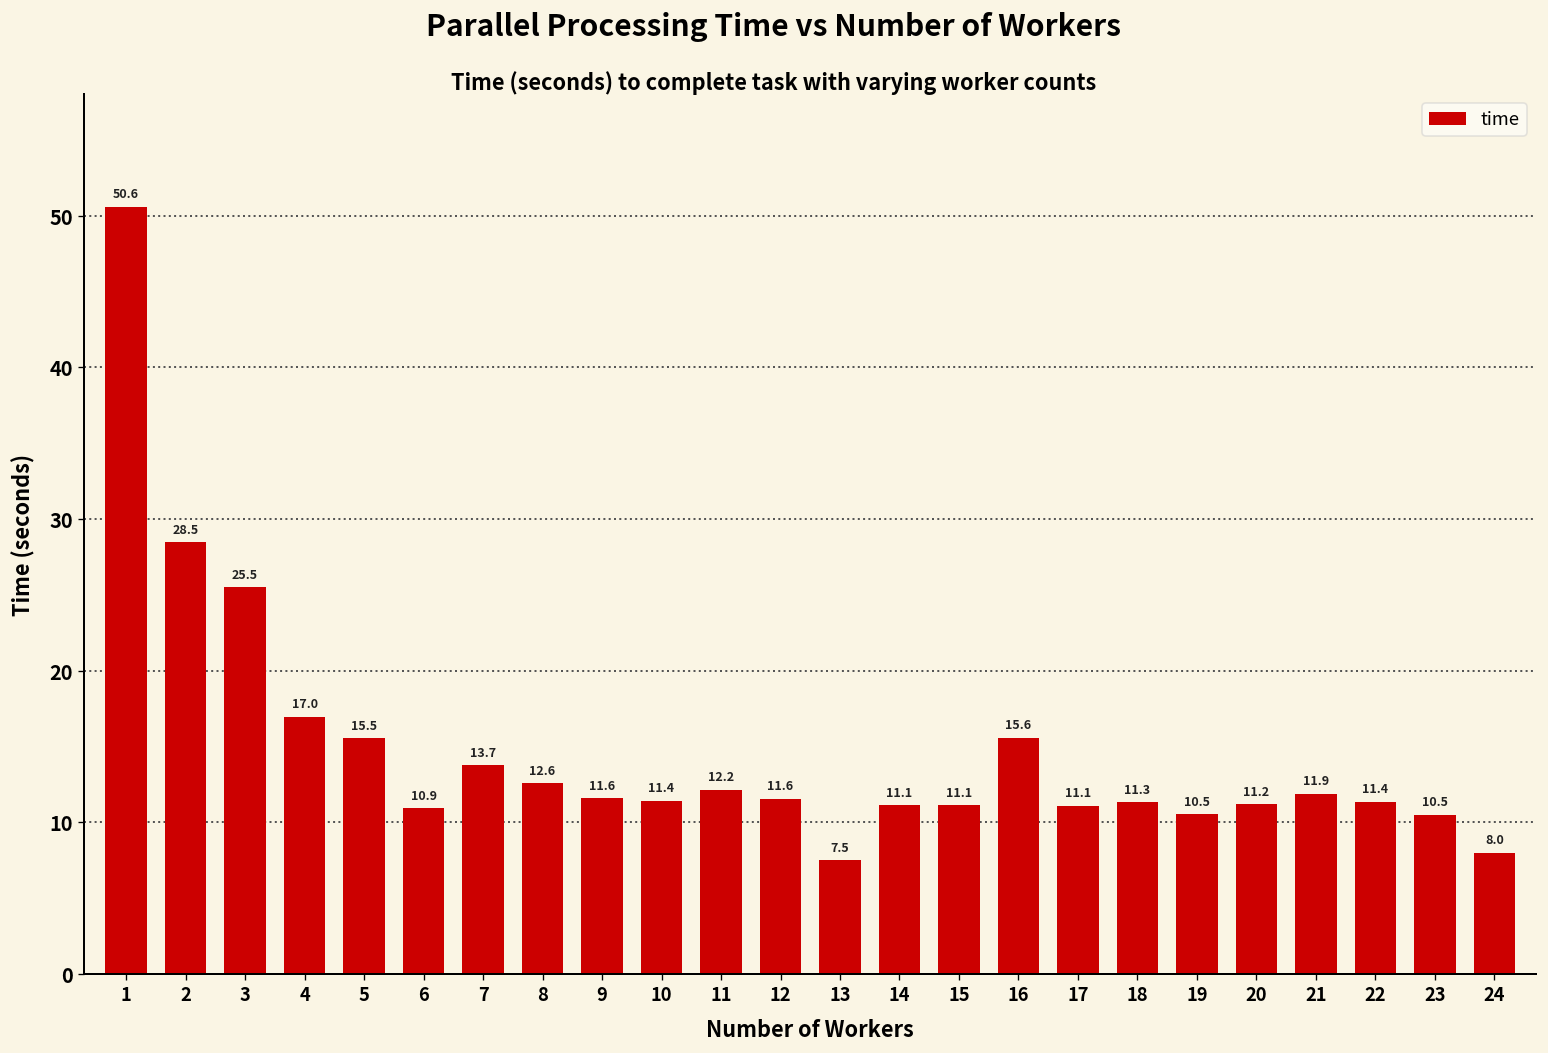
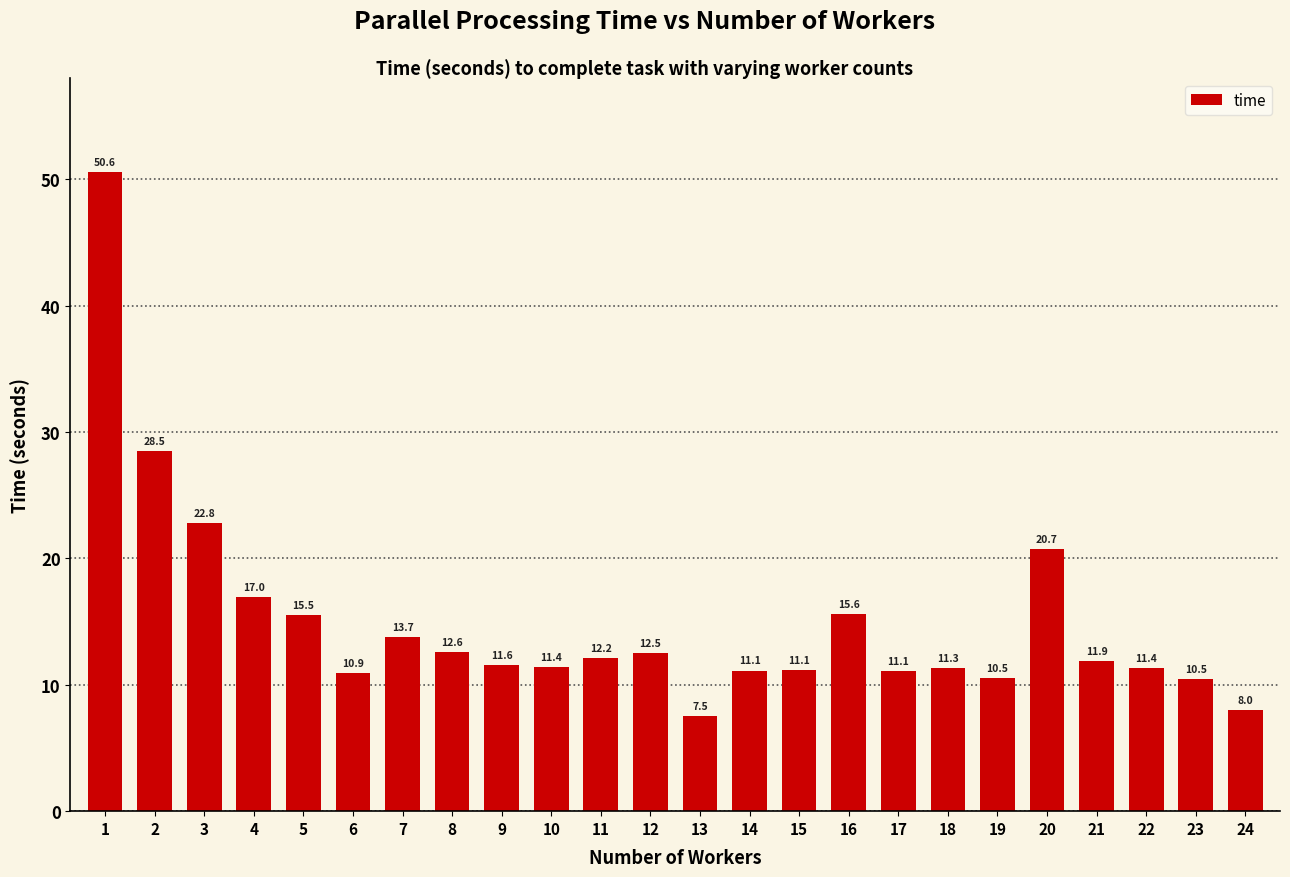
3: 25.5 -> 22.8
12: 11.6 -> 12.5
20: 11.2 -> 20.7
